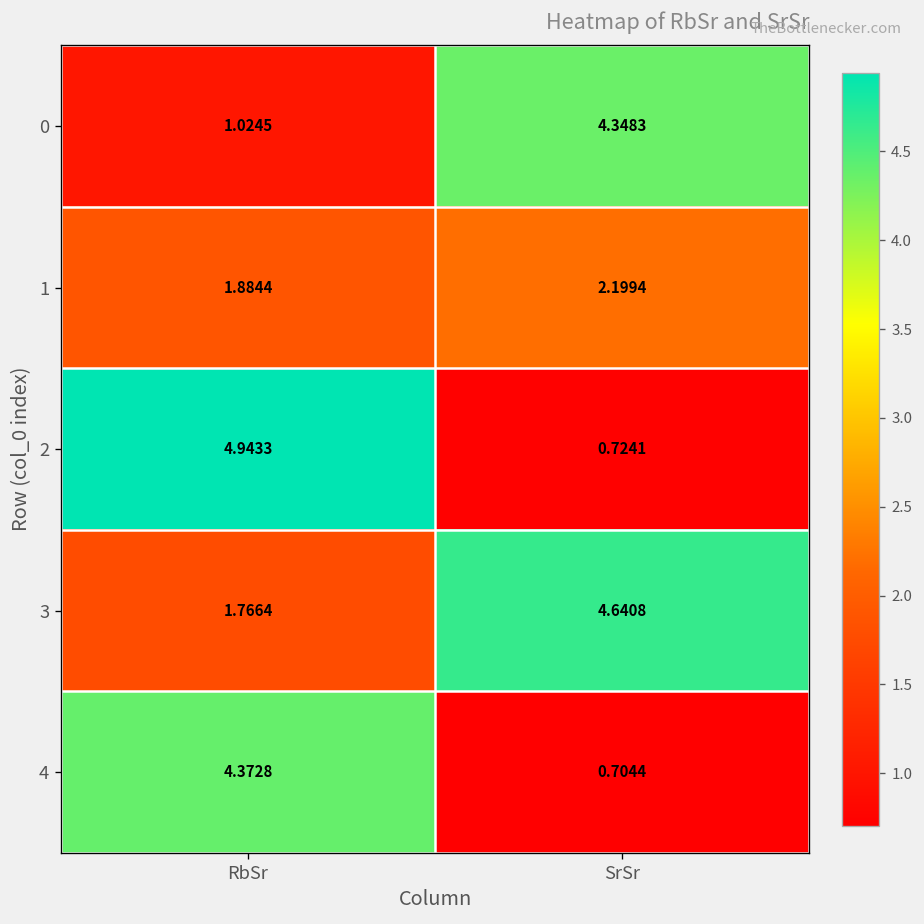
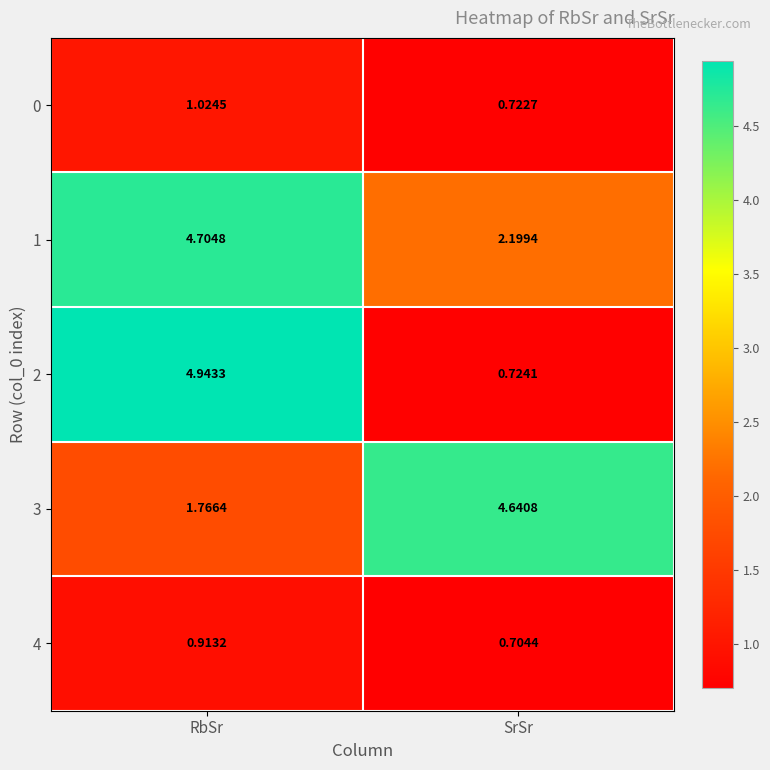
0, SrSr: 4.3483 -> 0.7227
1, RbSr: 1.8844 -> 4.7048
4, RbSr: 4.3728 -> 0.9132
